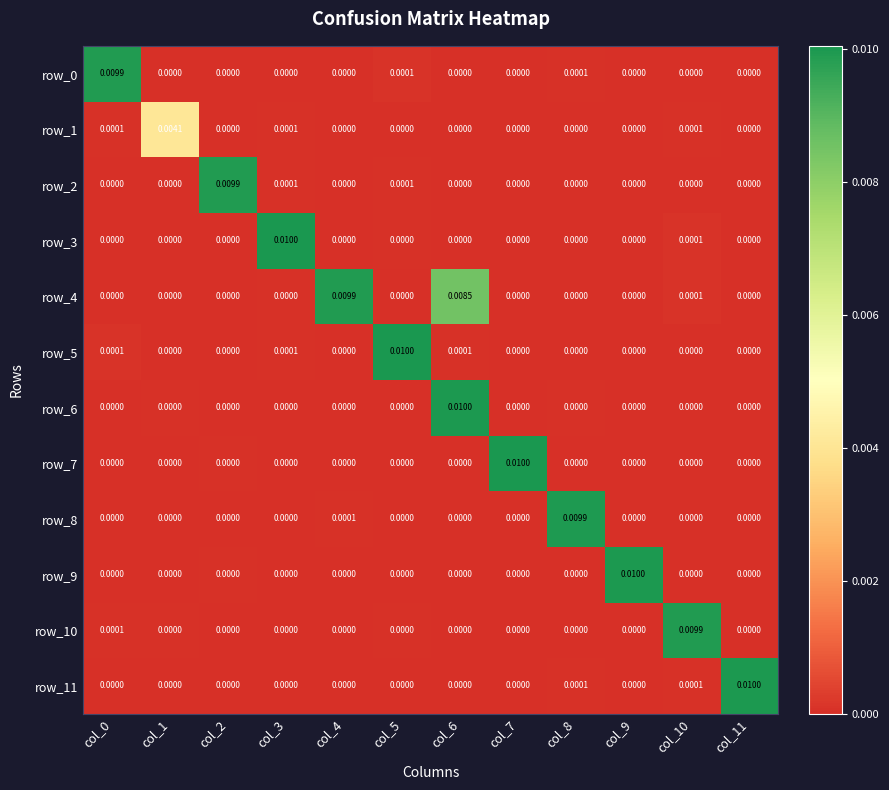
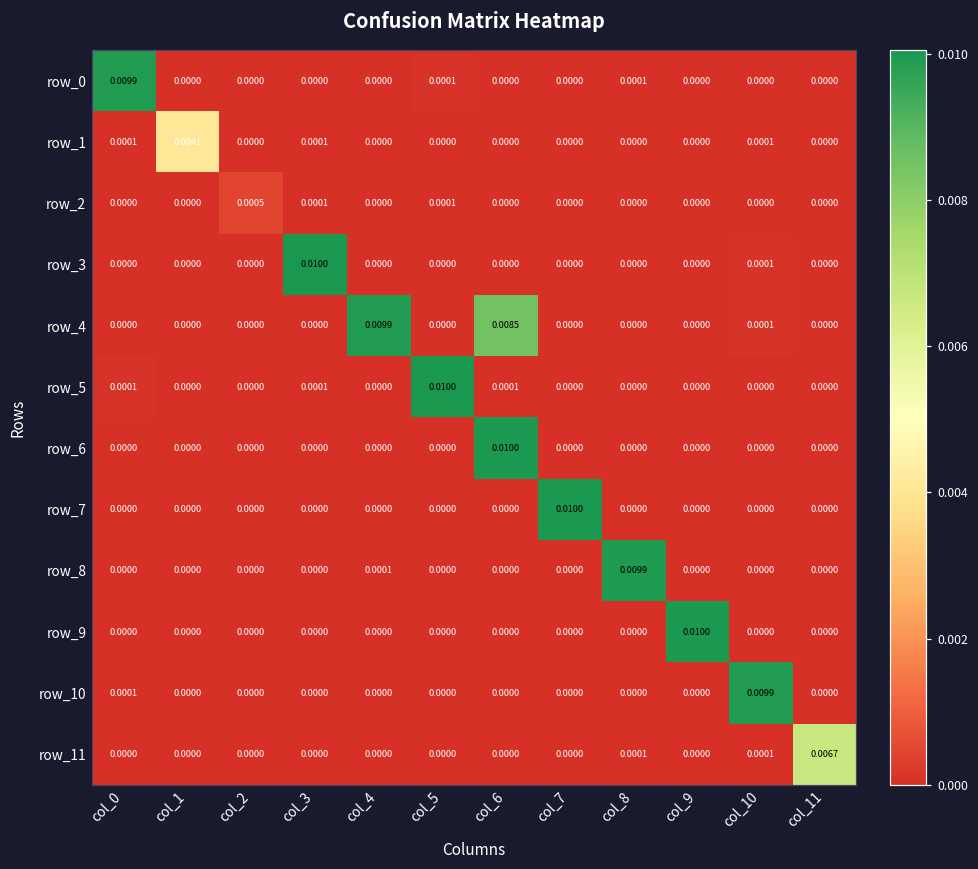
row_2, col_2: 0.0099 -> 0.0005
row_11, col_11: 0.0100 -> 0.0067
